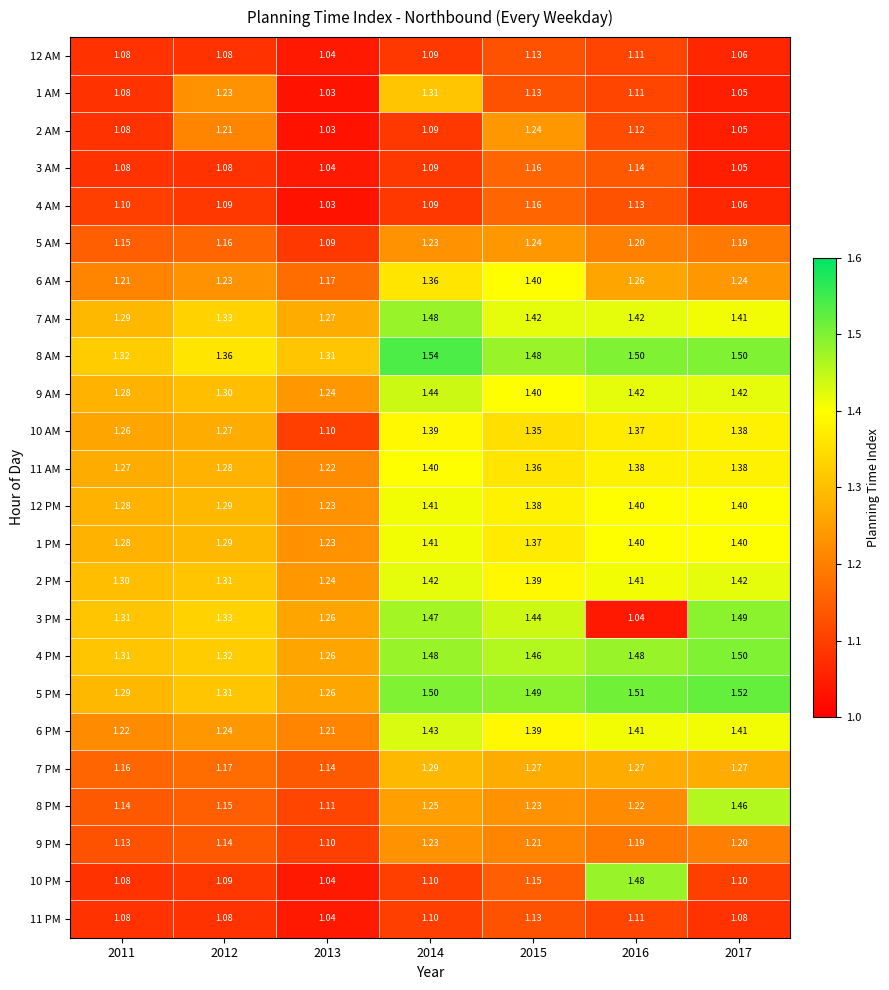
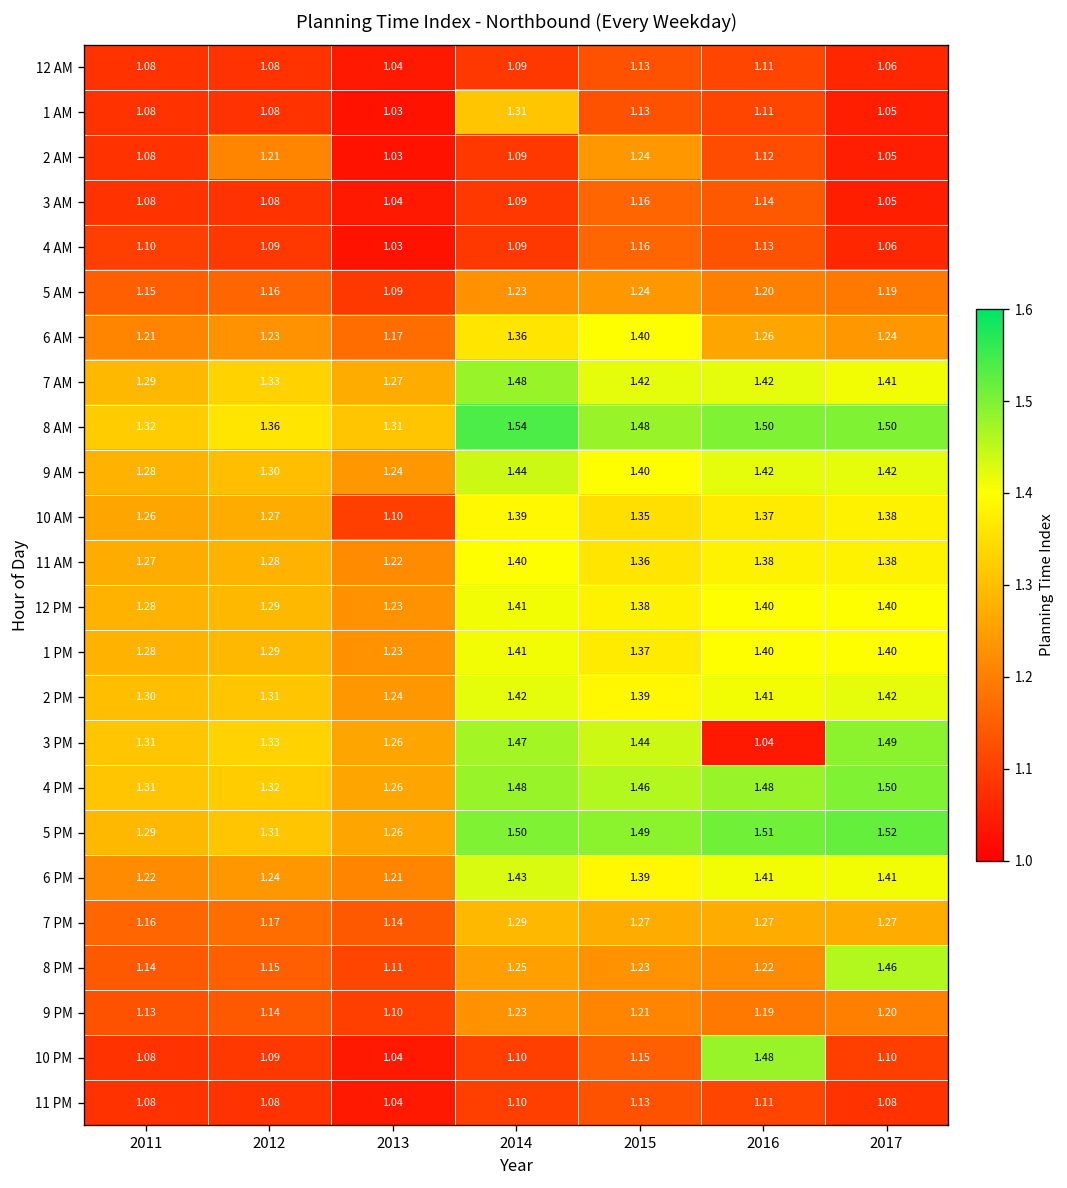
1 AM, 2012: 1.23 -> 1.08
